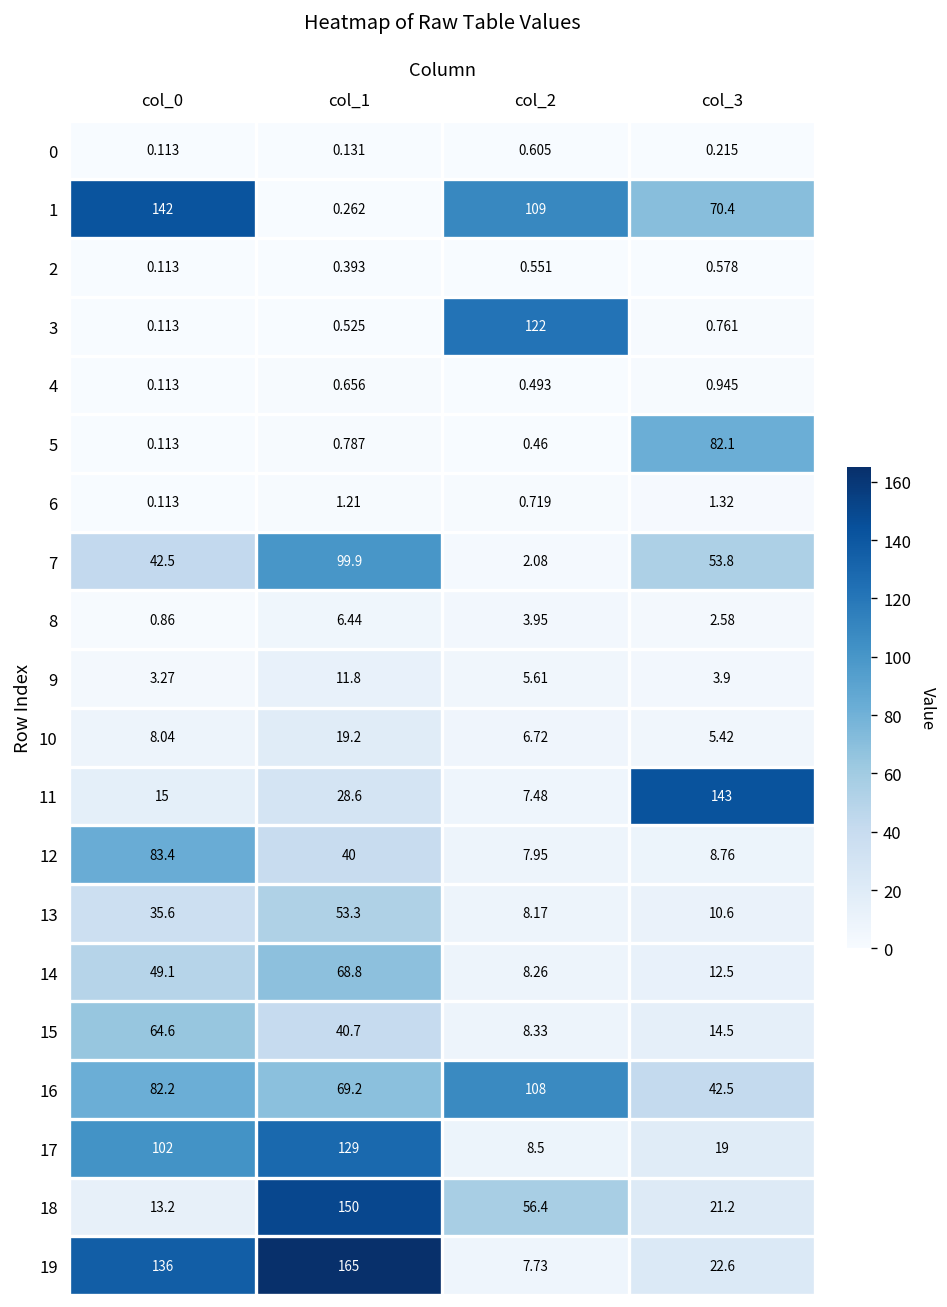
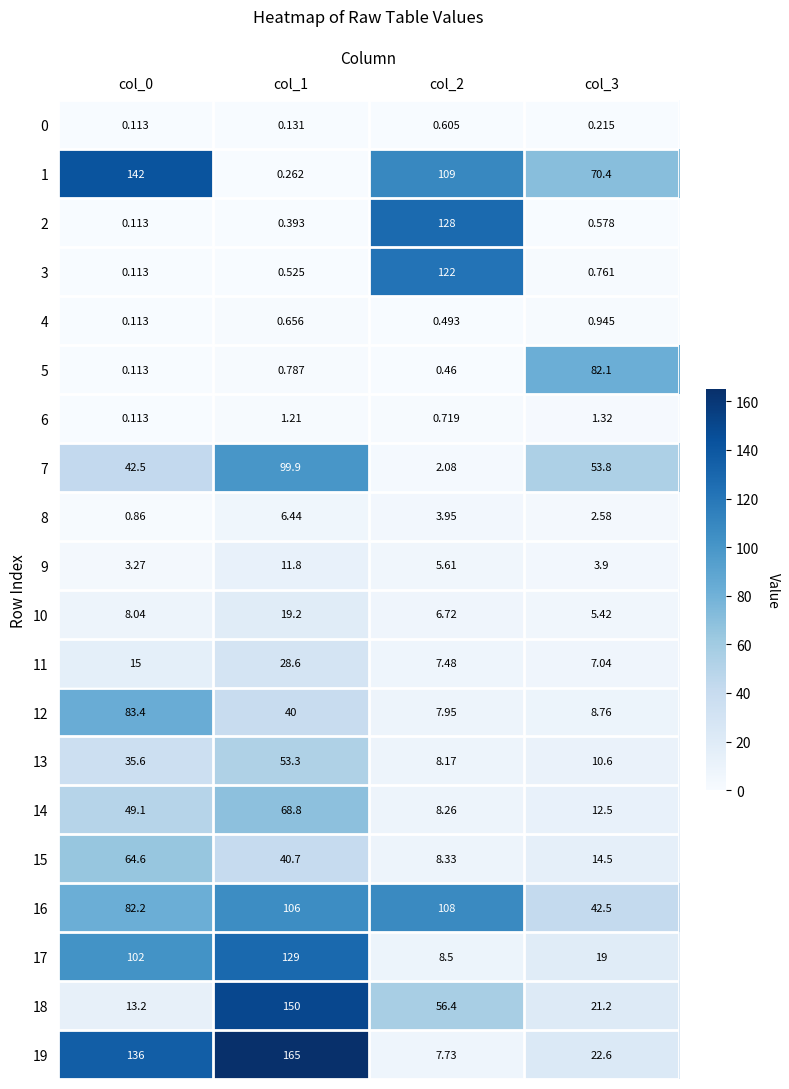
2, col_2: 0.551 -> 128
11, col_3: 143 -> 7.04
16, col_1: 69.2 -> 106
